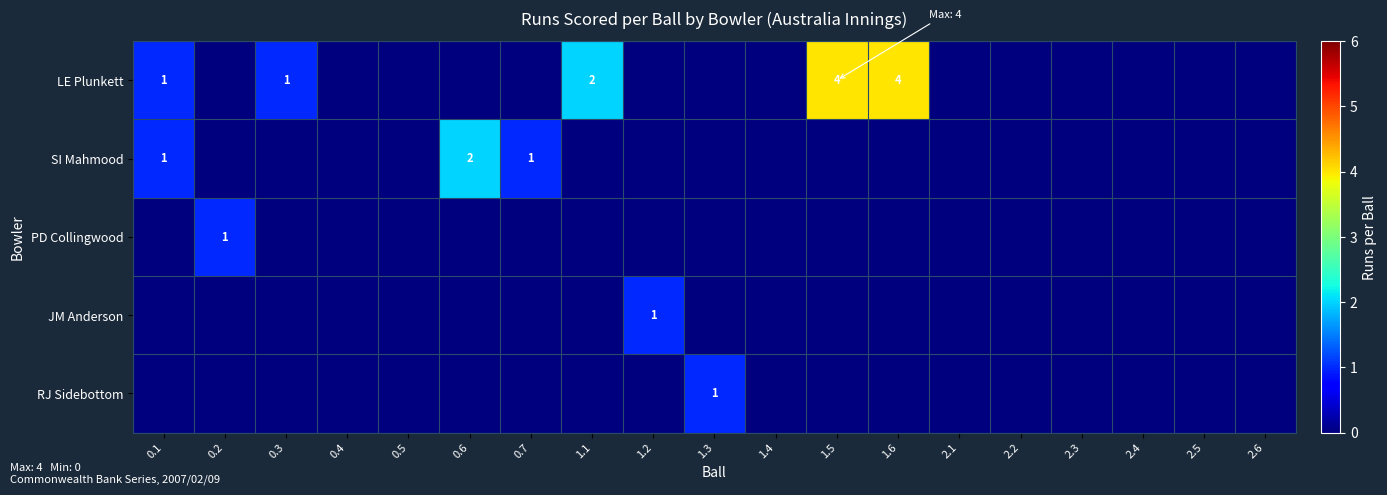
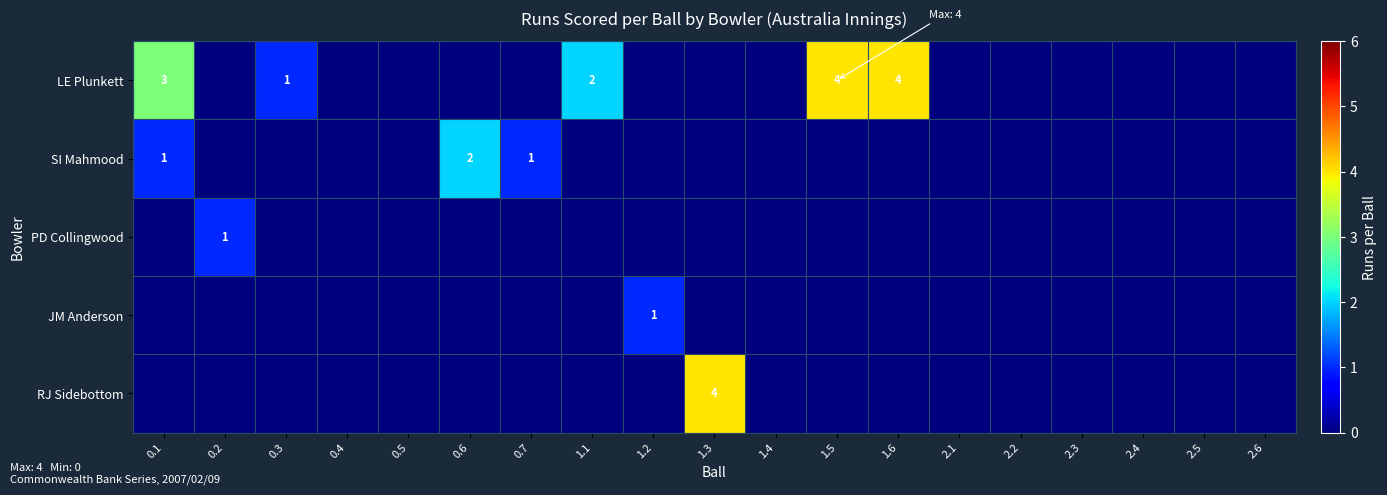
LE Plunkett, 0.1: 1 -> 3
RJ Sidebottom, 1.3: 1 -> 4
